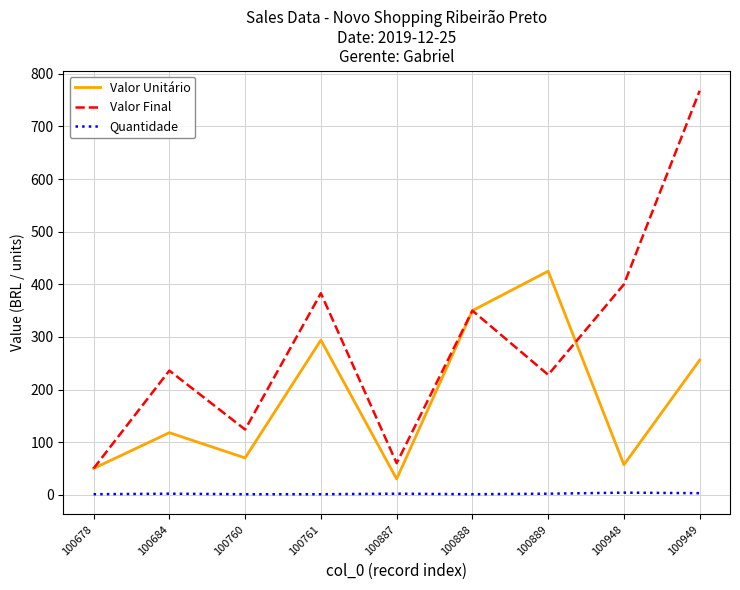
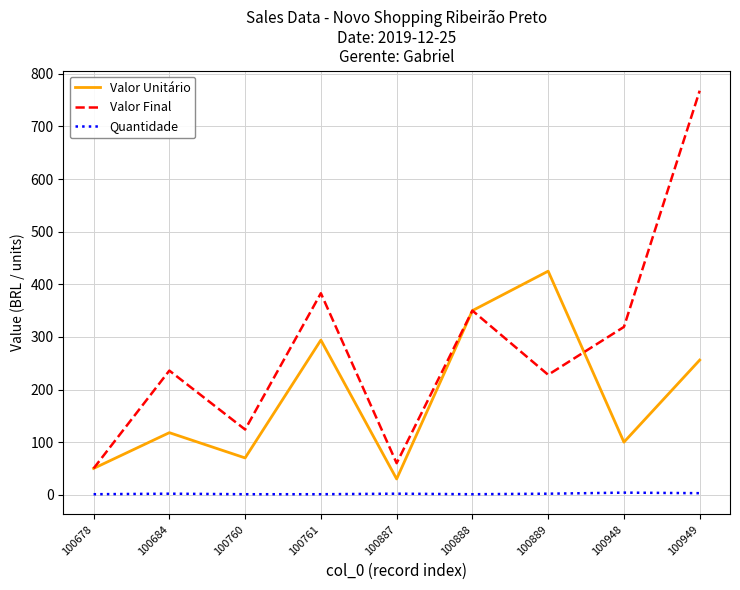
Valor Unitário, 100948: 60 -> 100
Valor Final, 100948: 400 -> 320
